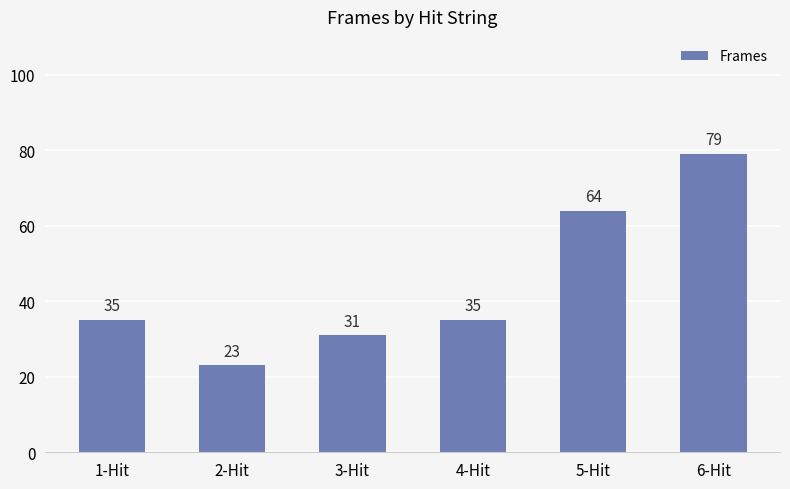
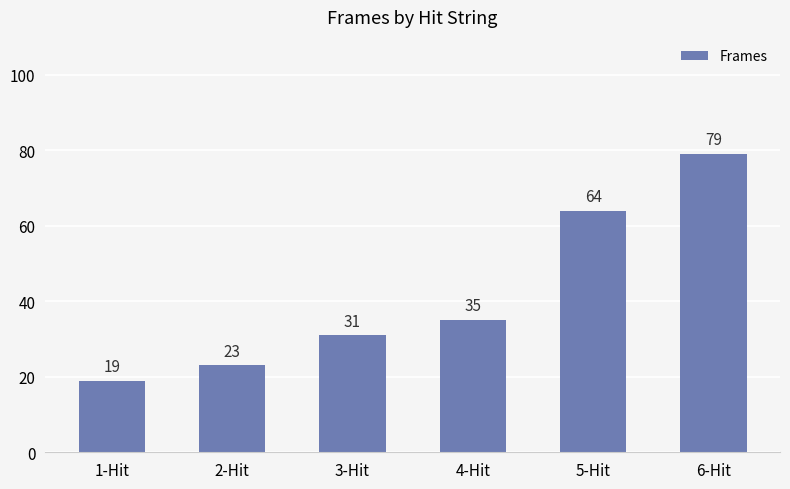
1-Hit: 35 -> 19
